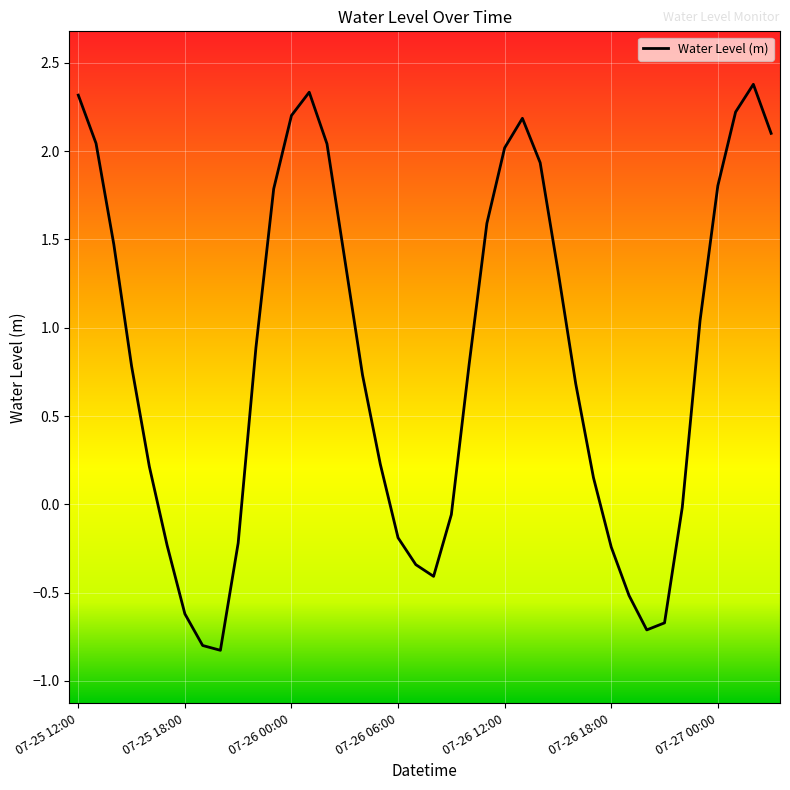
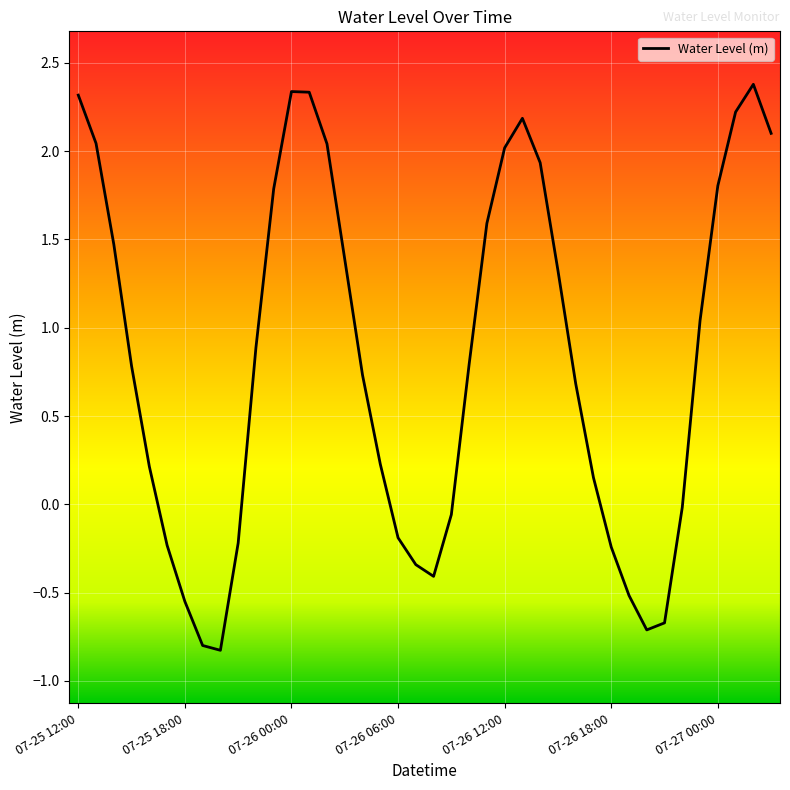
07-25 18:00: -0.62 -> -0.55
07-26 00:00: 2.20 -> 2.34
